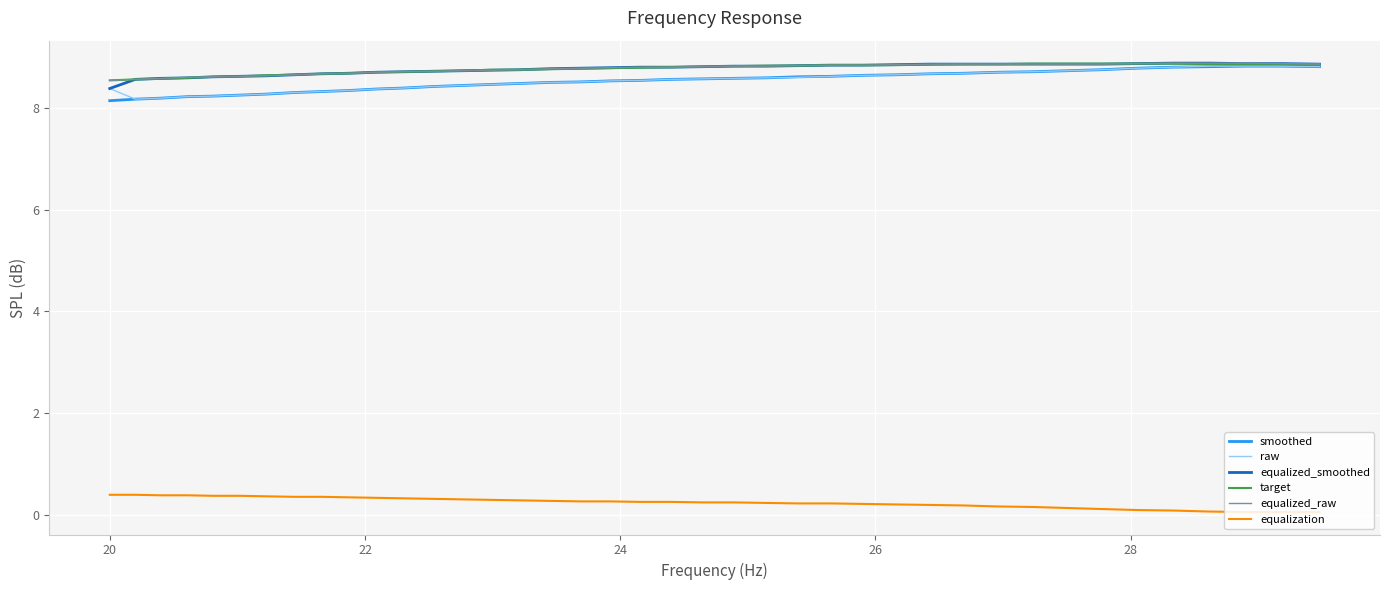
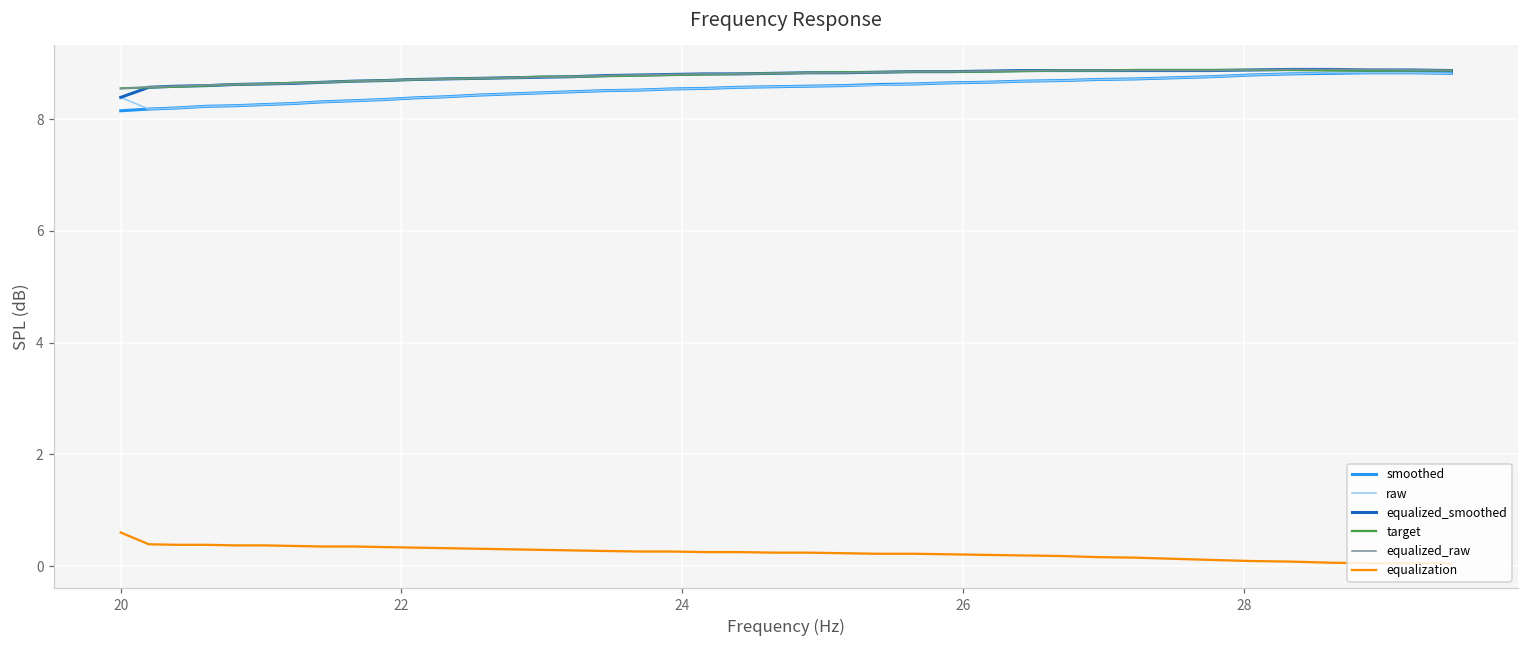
equalization, 20: 0.4 -> 0.6
